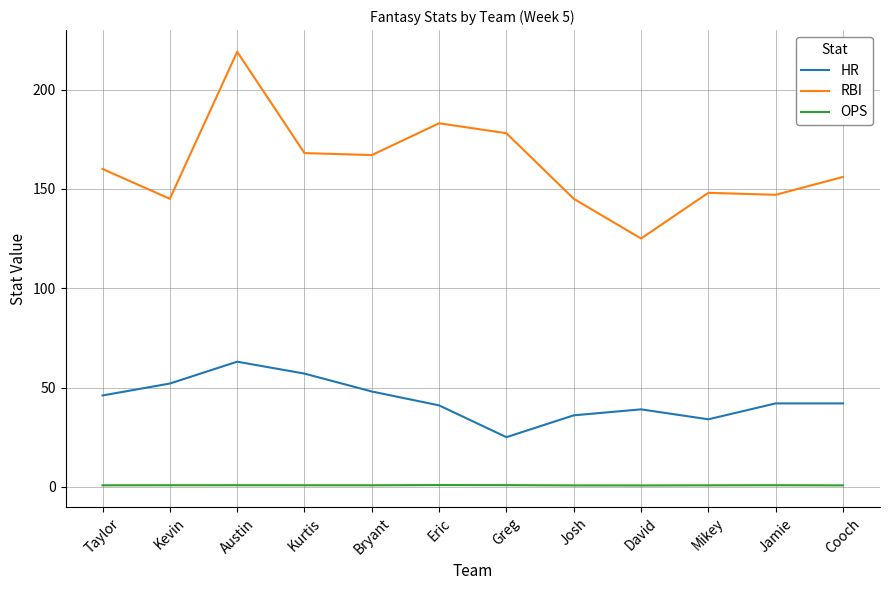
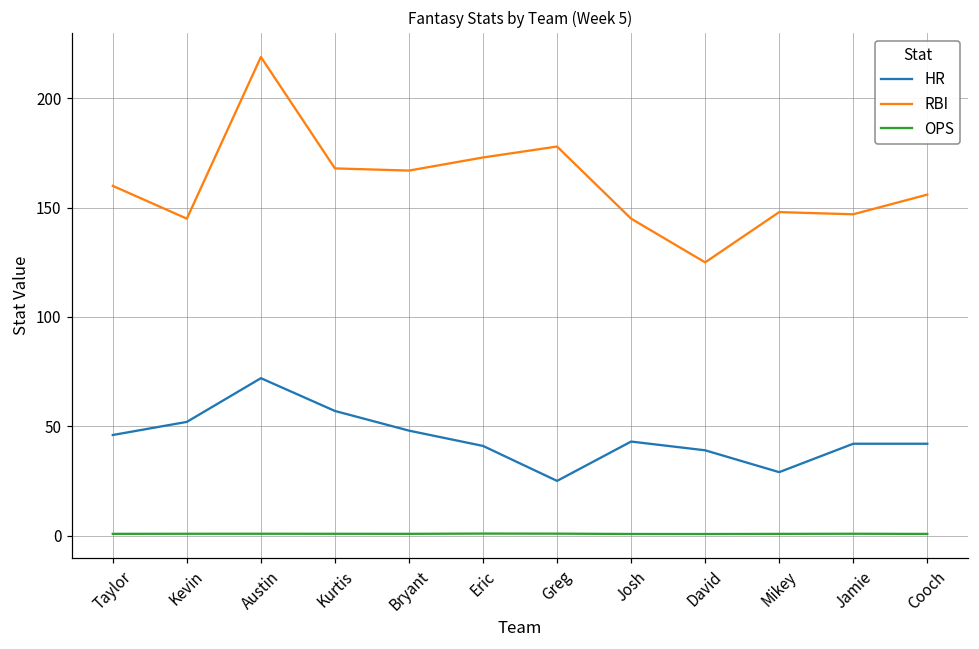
HR, Austin: 63 -> 72
RBI, Eric: 183 -> 173
HR, Josh: 36 -> 43
HR, Mikey: 34 -> 29
